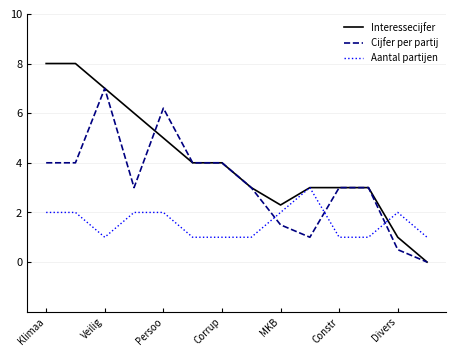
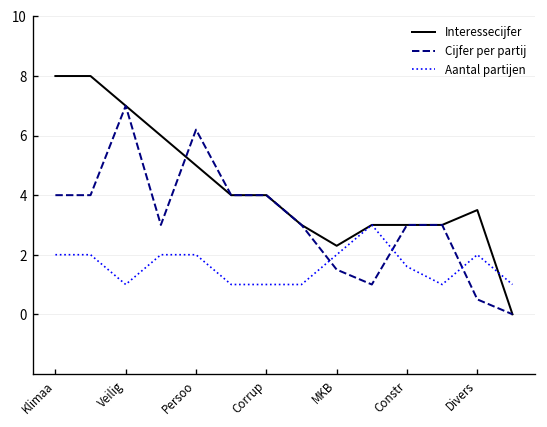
Aantal partijen, Constr: 1.0 -> 1.6
Interessecijfer, Divers: 1.0 -> 3.5
